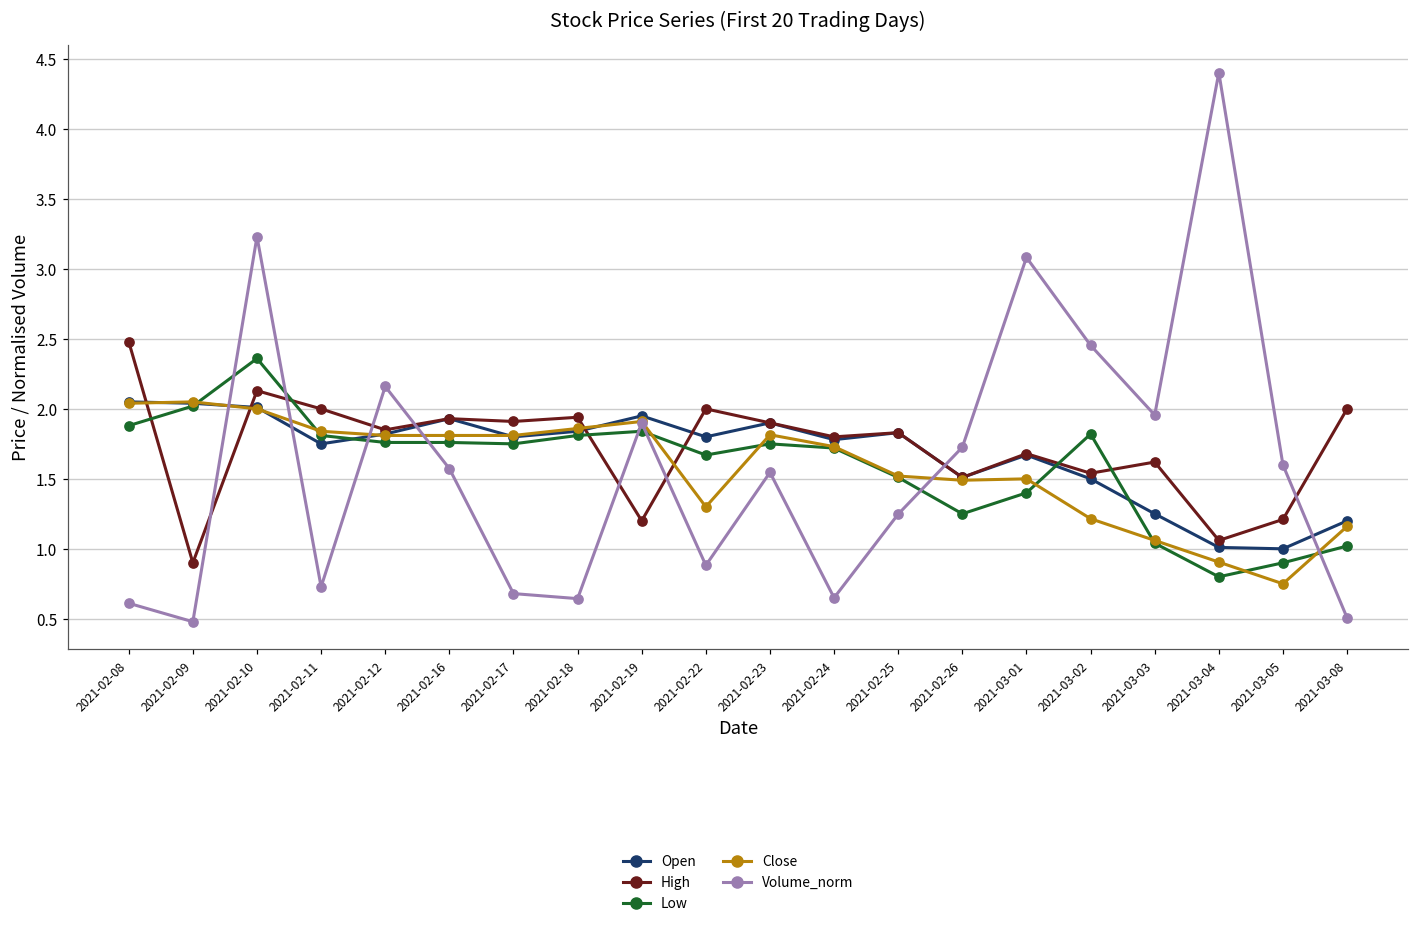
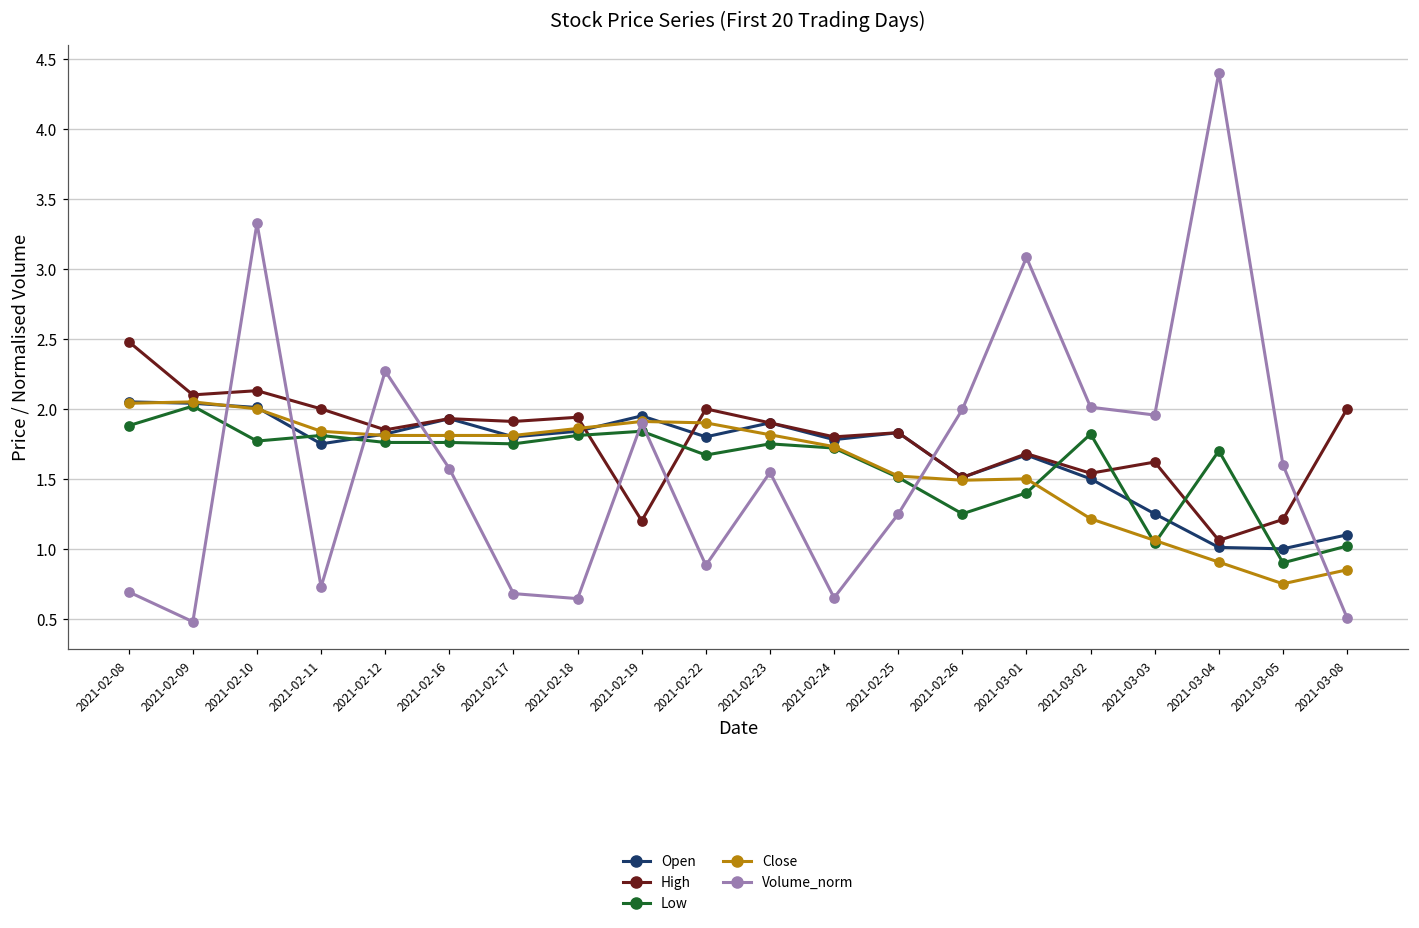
Volume_norm, 2021-02-08: 0.61 -> 0.69
High, 2021-02-09: 0.9 -> 2.1
Low, 2021-02-10: 2.36 -> 1.77
Volume_norm, 2021-02-10: 3.23 -> 3.33
Volume_norm, 2021-02-12: 2.16 -> 2.27
Close, 2021-02-22: 1.3 -> 1.9
Volume_norm, 2021-02-26: 1.73 -> 2.00
Volume_norm, 2021-03-02: 2.45 -> 2.01
Low, 2021-03-04: 0.8 -> 1.7
Open, 2021-03-08: 1.2 -> 1.1
Close, 2021-03-08: 1.16 -> 0.85
